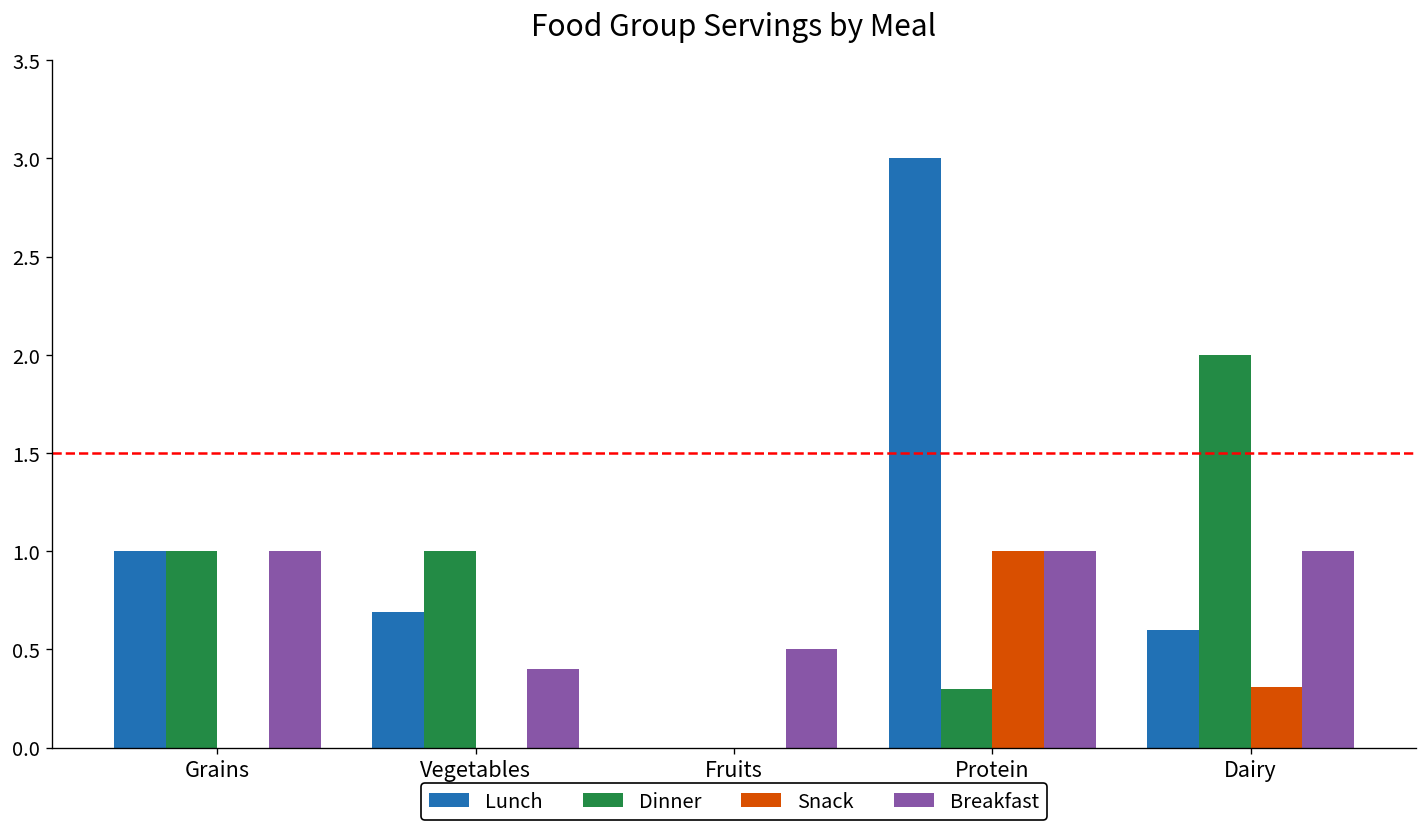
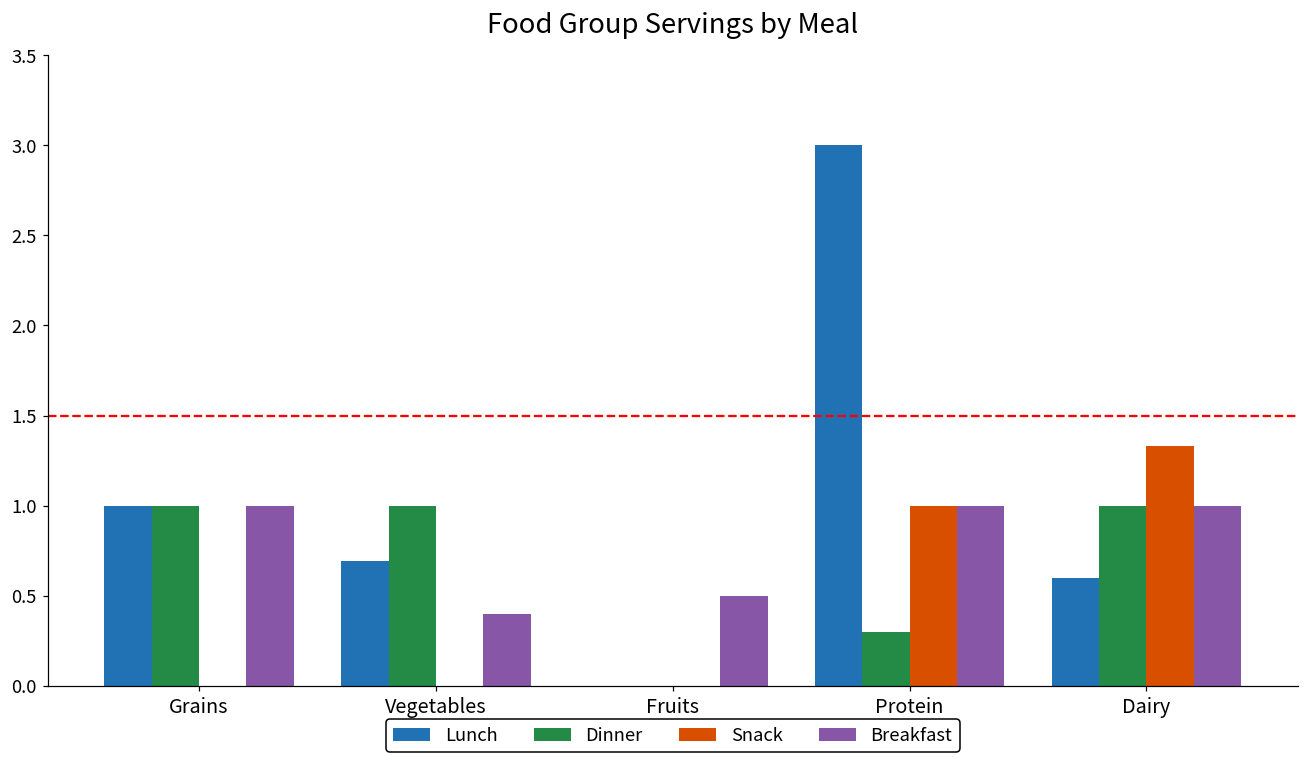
Dinner, Dairy: 2 -> 1
Snack, Dairy: 0.31 -> 1.33
